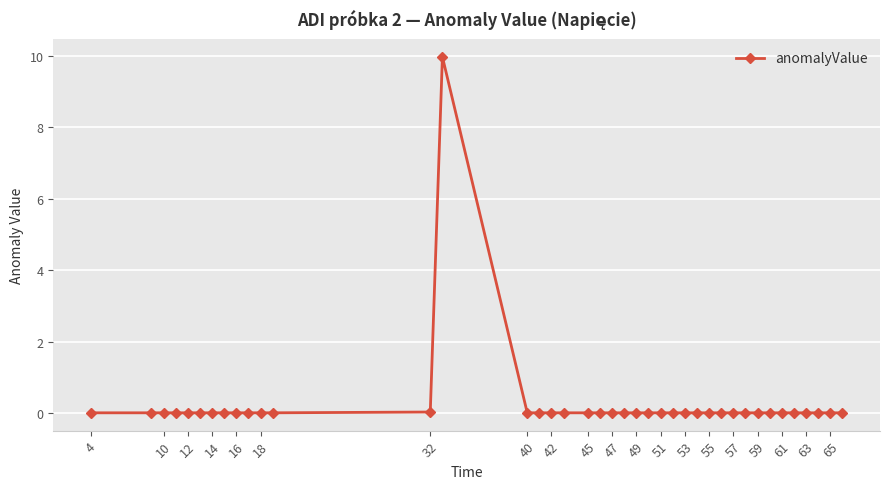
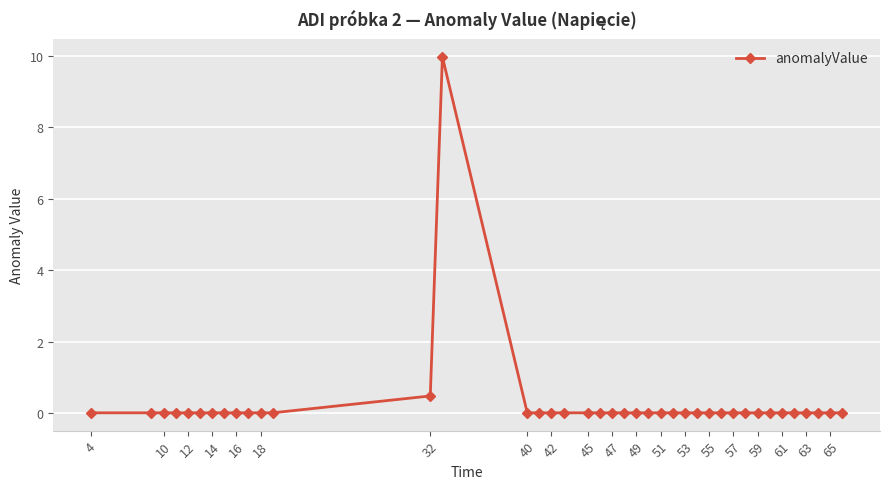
32: 0.0 -> 0.5
